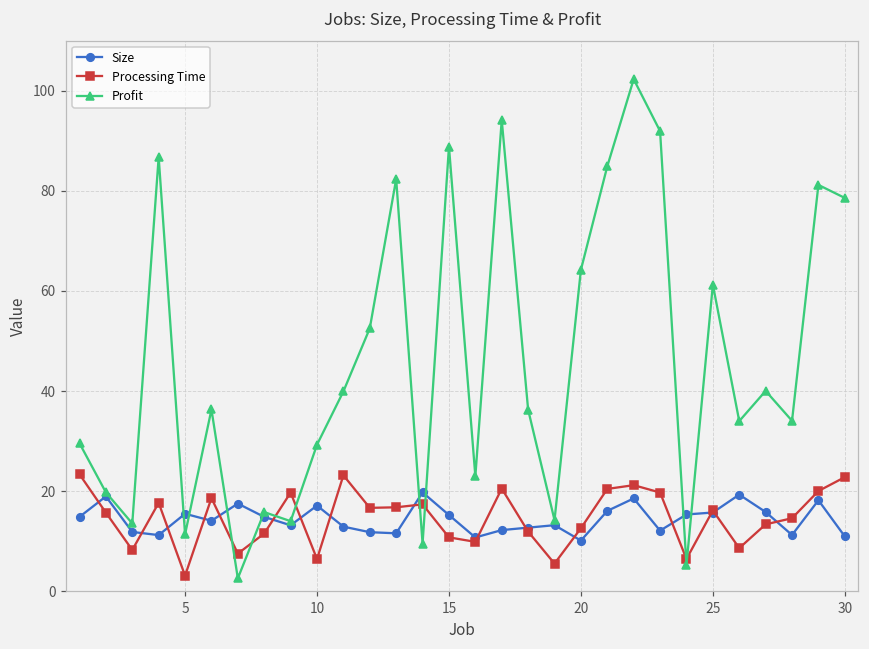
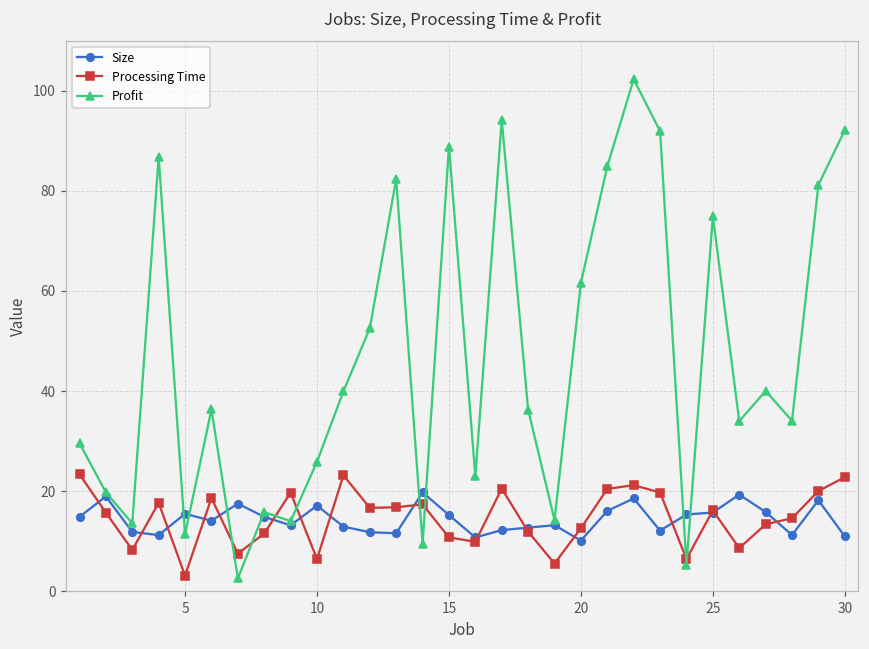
Profit, 10: 29 -> 26
Profit, 20: 64 -> 62
Profit, 25: 61 -> 75
Profit, 30: 79 -> 92
